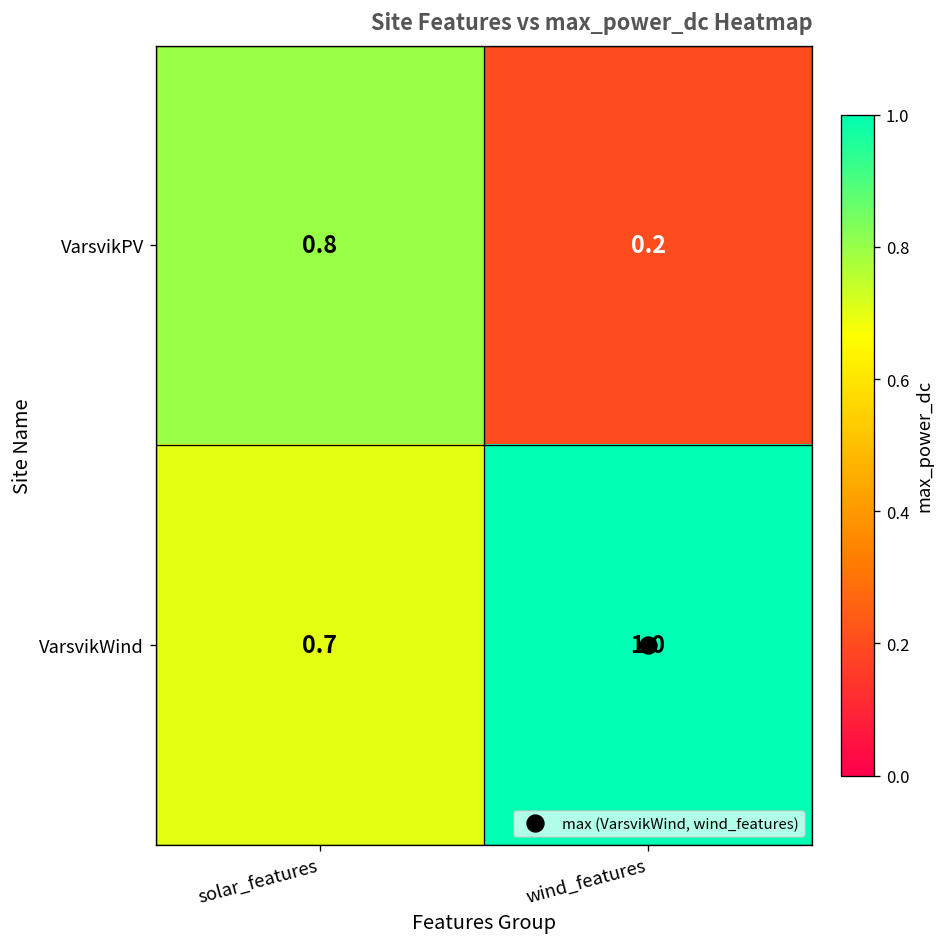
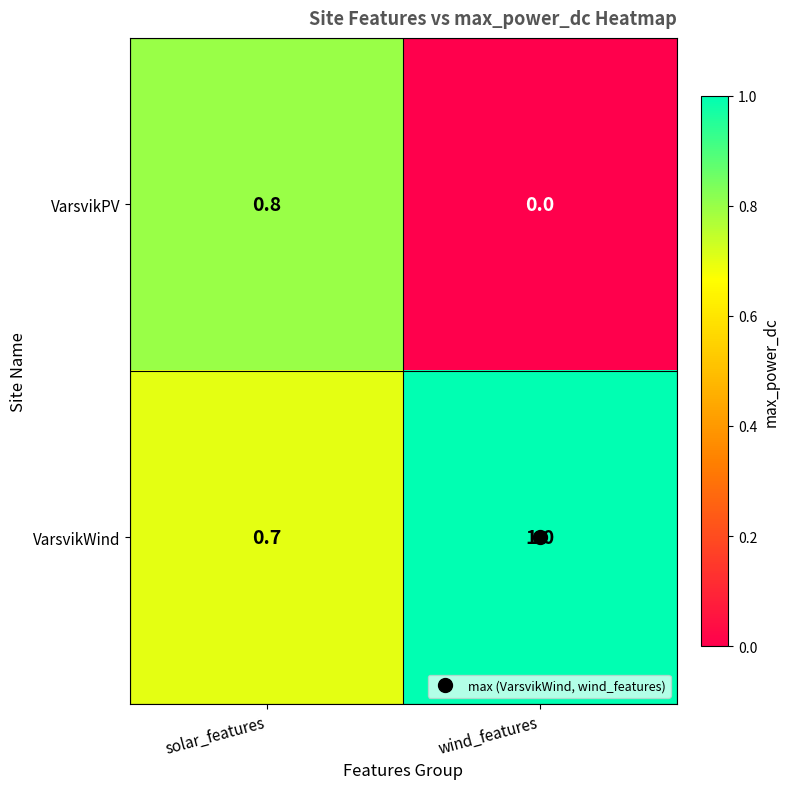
VarsvikPV, wind_features: 0.2 -> 0.0
